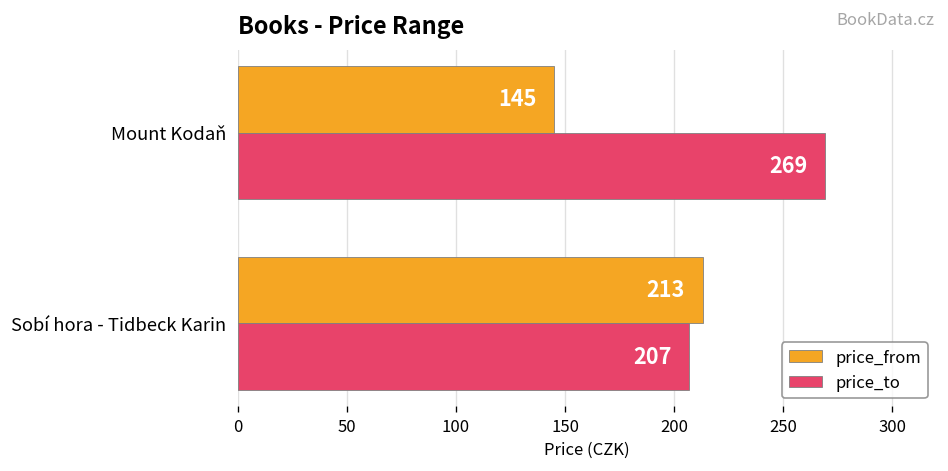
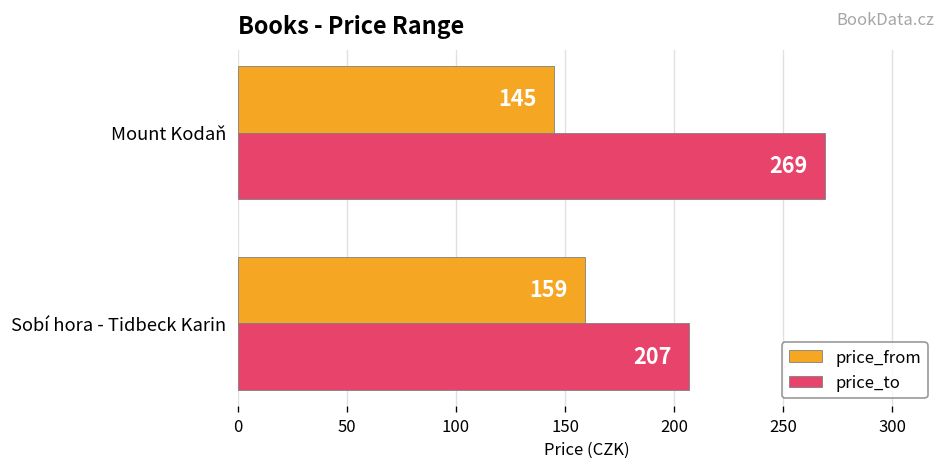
price_from, Sobí hora - Tidbeck Karin: 213 -> 159
